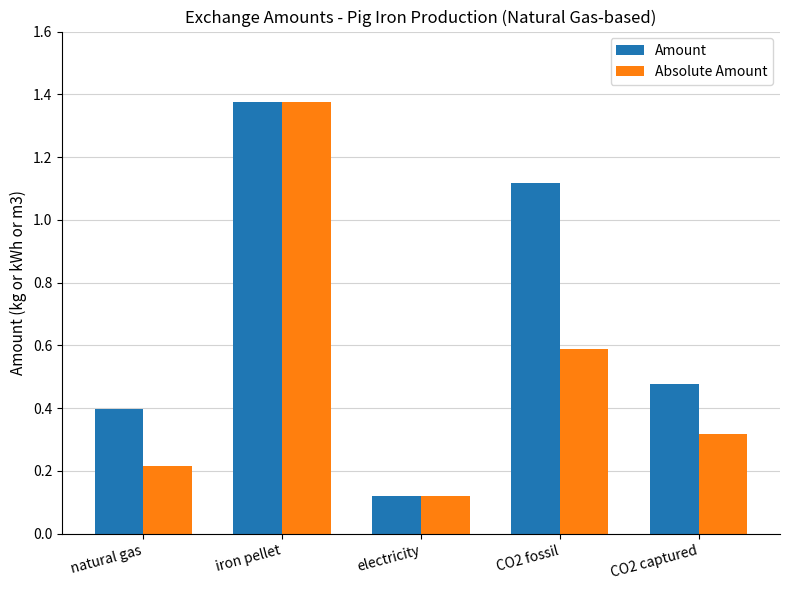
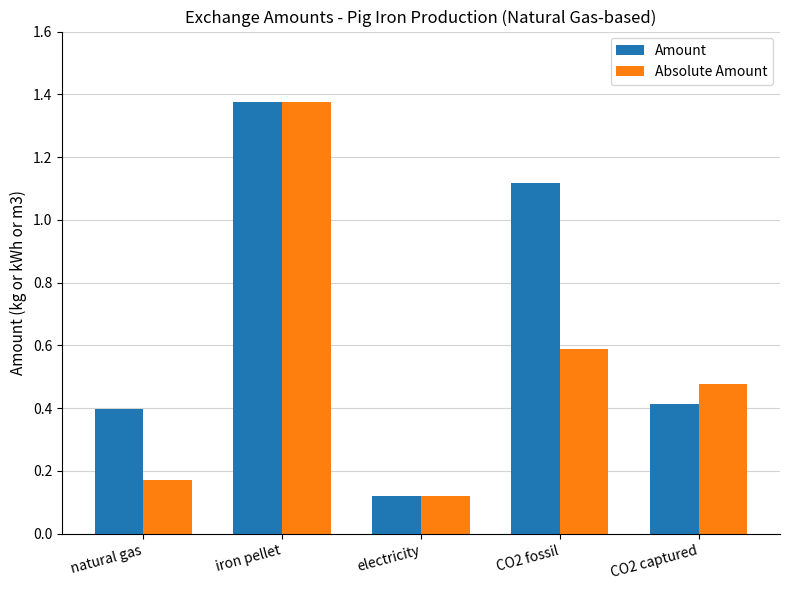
Absolute Amount, natural gas: 0.22 -> 0.17
Amount, CO2 captured: 0.48 -> 0.41
Absolute Amount, CO2 captured: 0.32 -> 0.48
